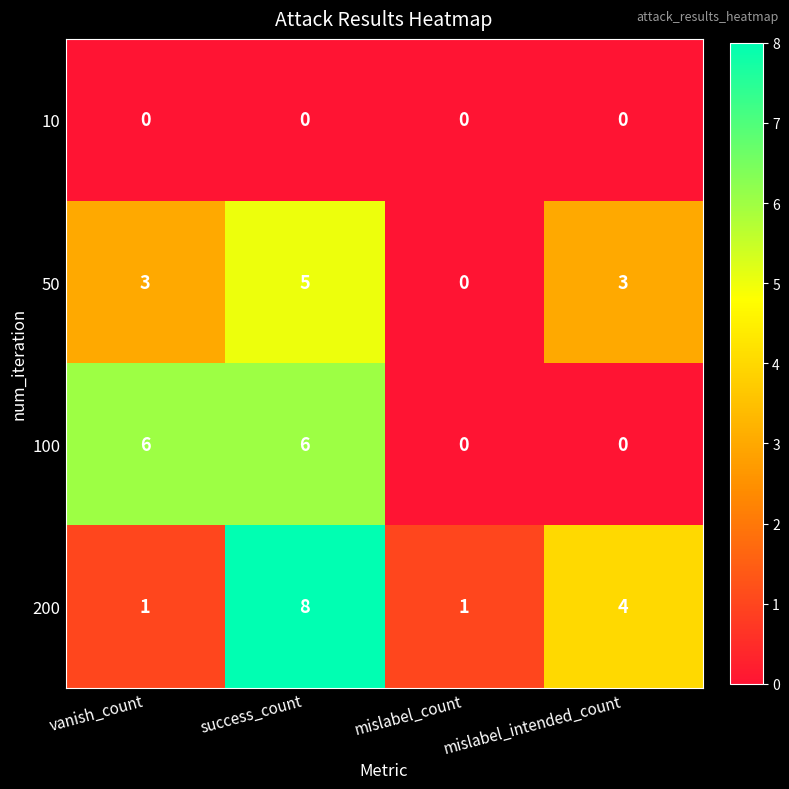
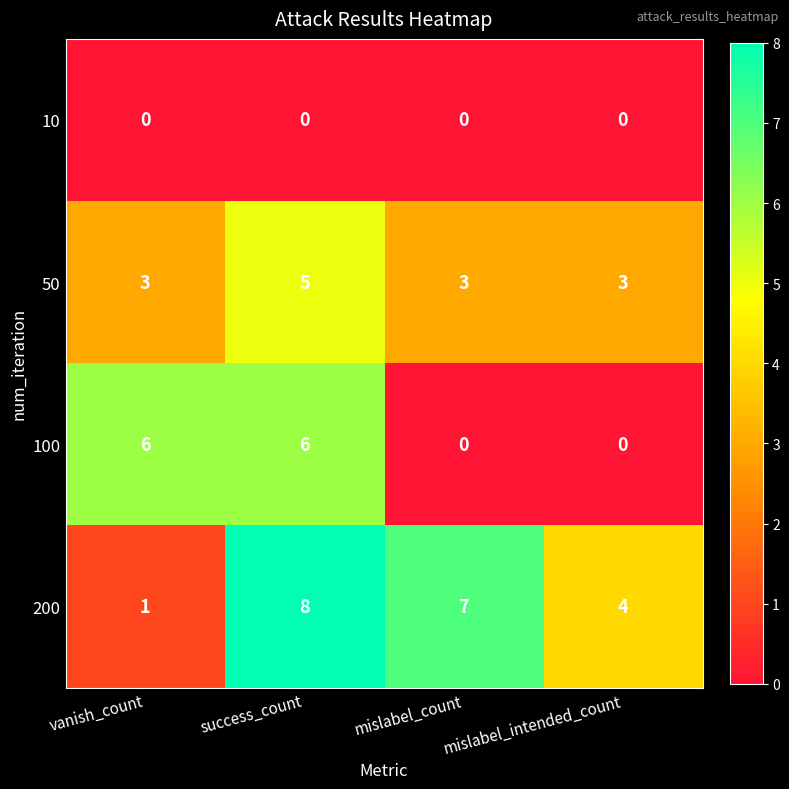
50, mislabel_count: 0 -> 3
200, mislabel_count: 1 -> 7
